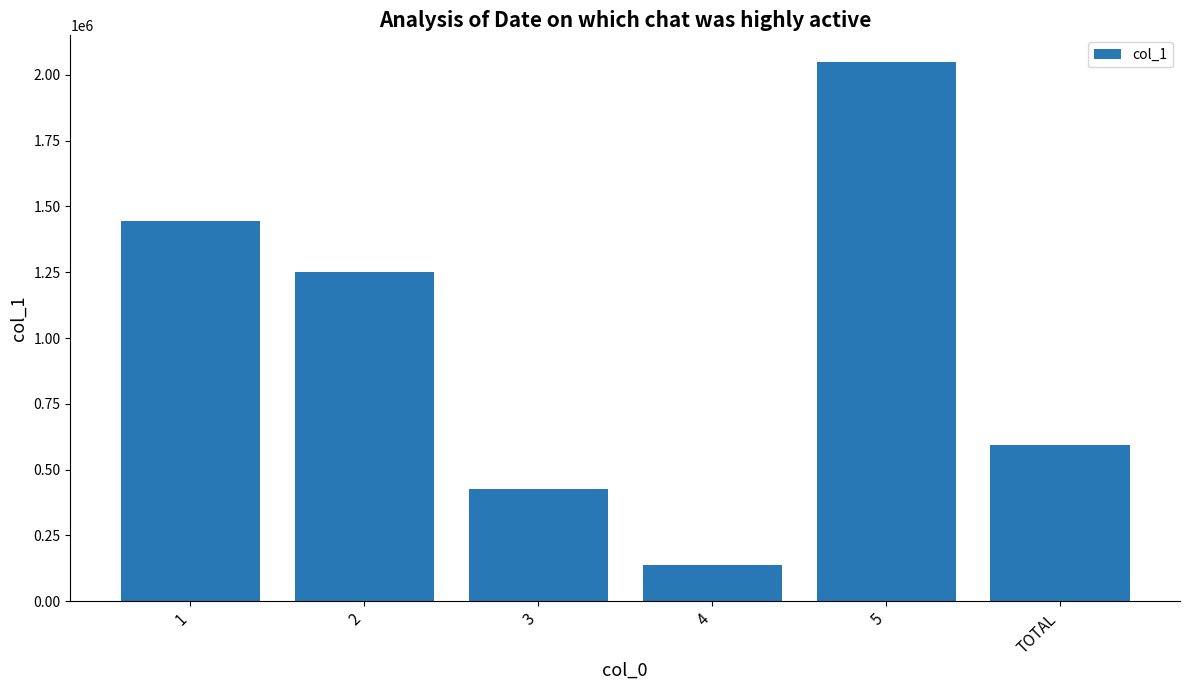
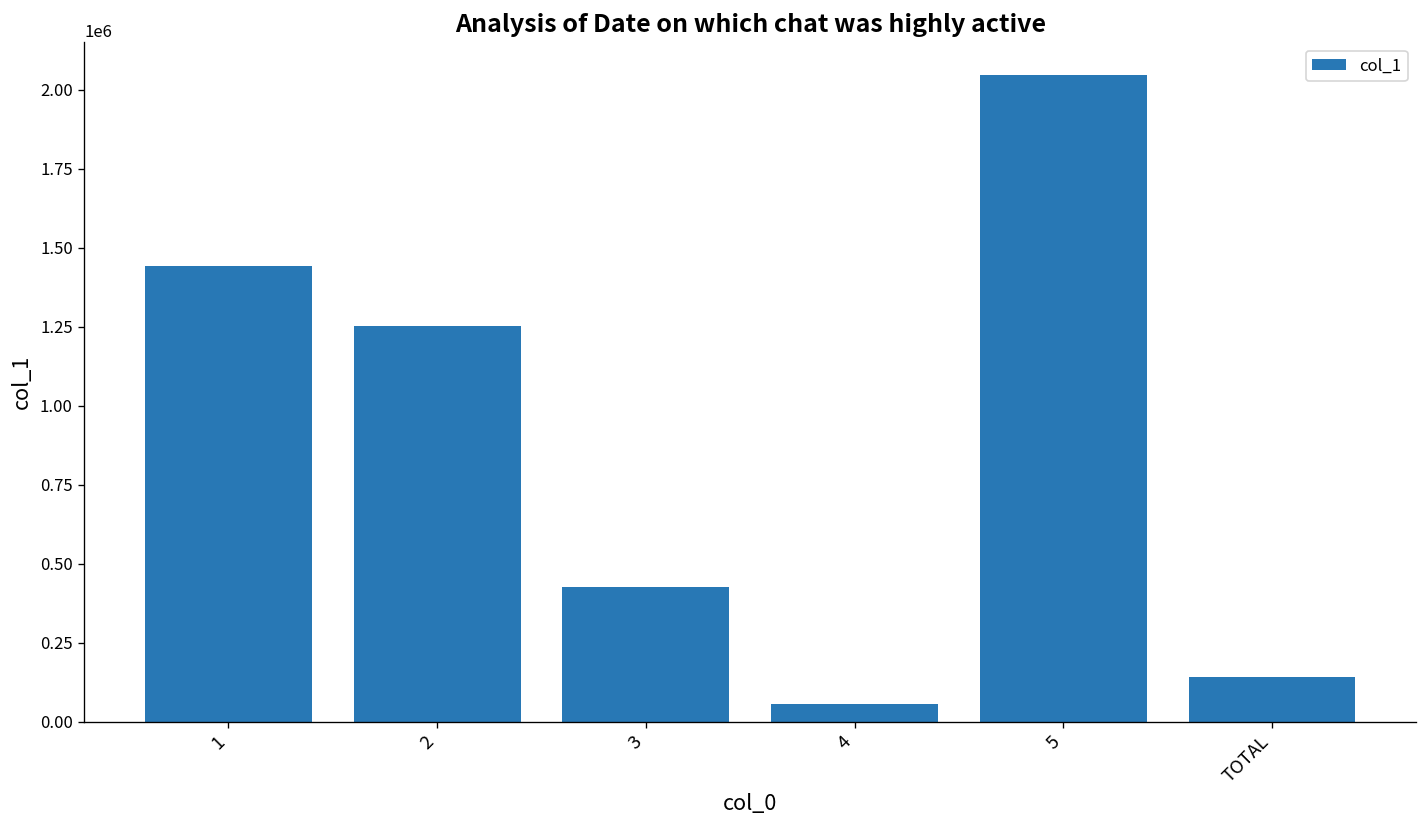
4: 140000 -> 60000
TOTAL: 590000 -> 140000
